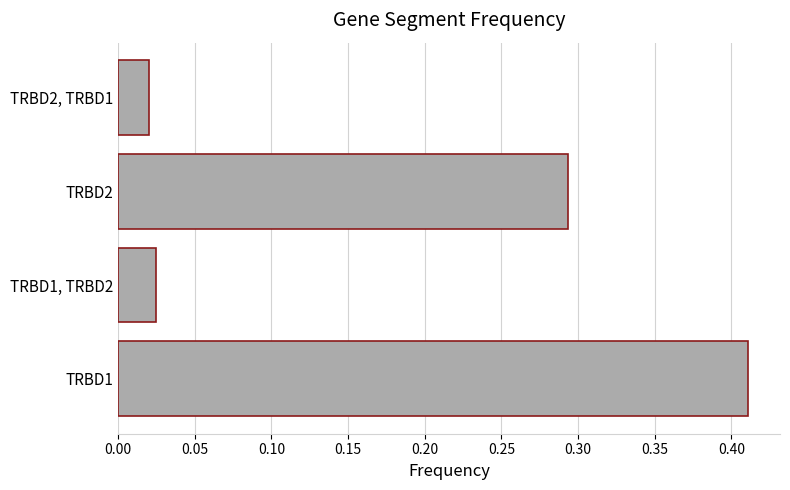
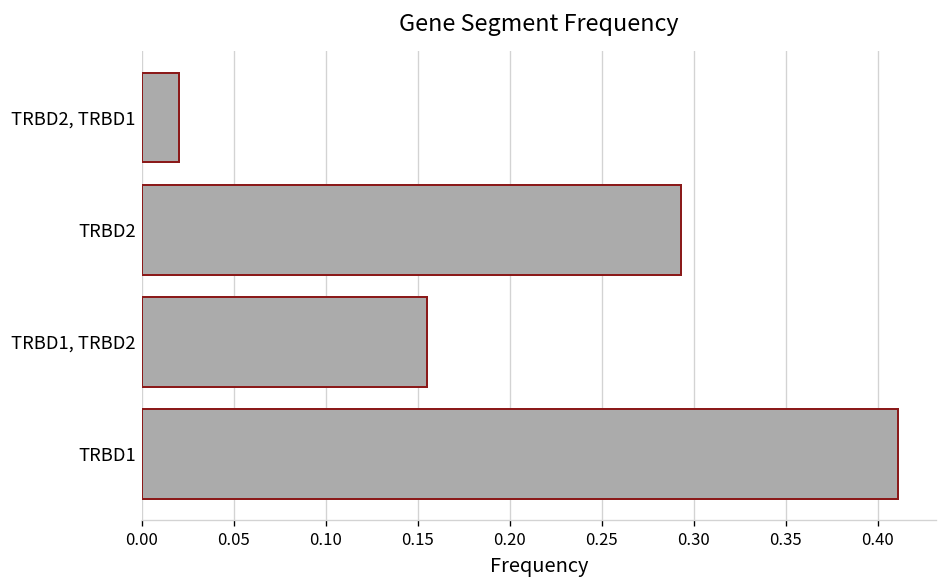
TRBD1, TRBD2: 0.024 -> 0.155
